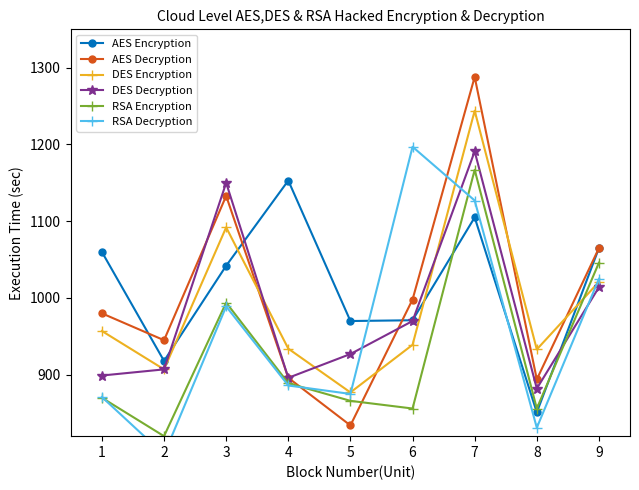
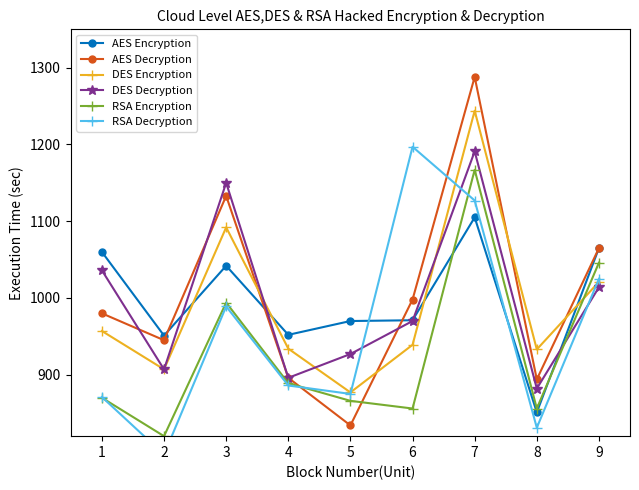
DES Decryption, 1: 900 -> 1040
AES Encryption, 2: 920 -> 950
AES Encryption, 4: 1150 -> 950
